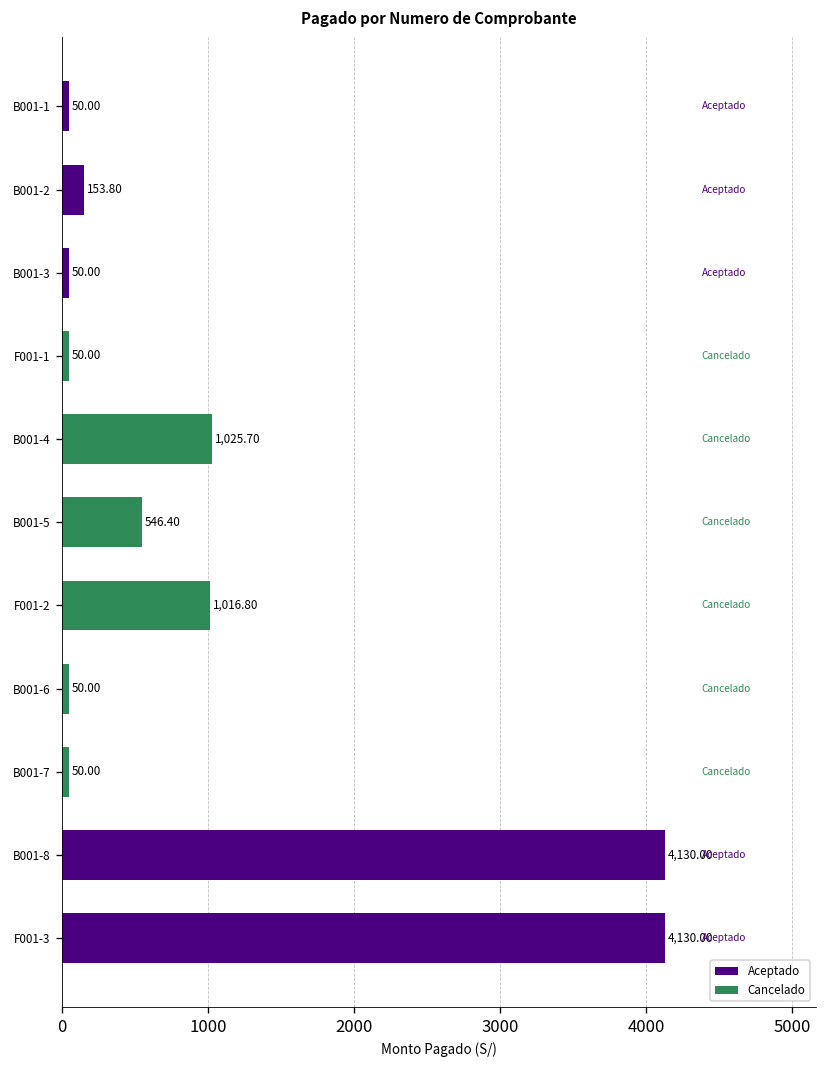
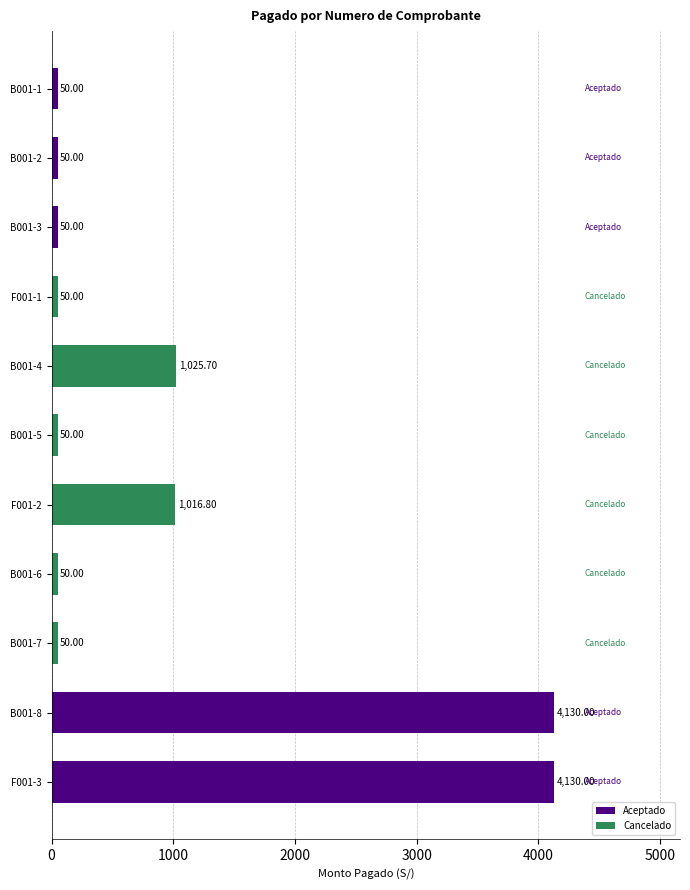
B001-2: 153.80 -> 50.00
B001-5: 546.40 -> 50.00
